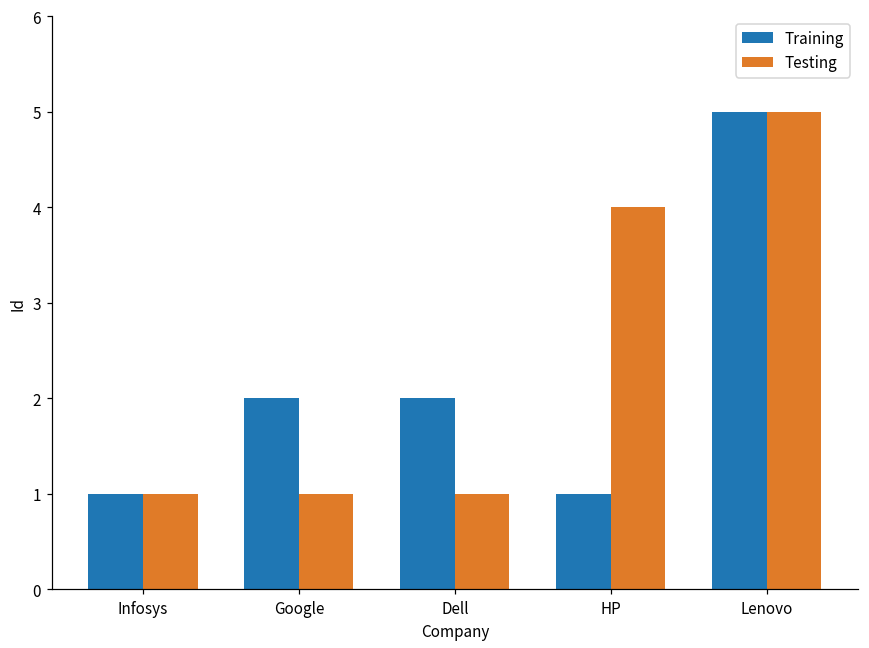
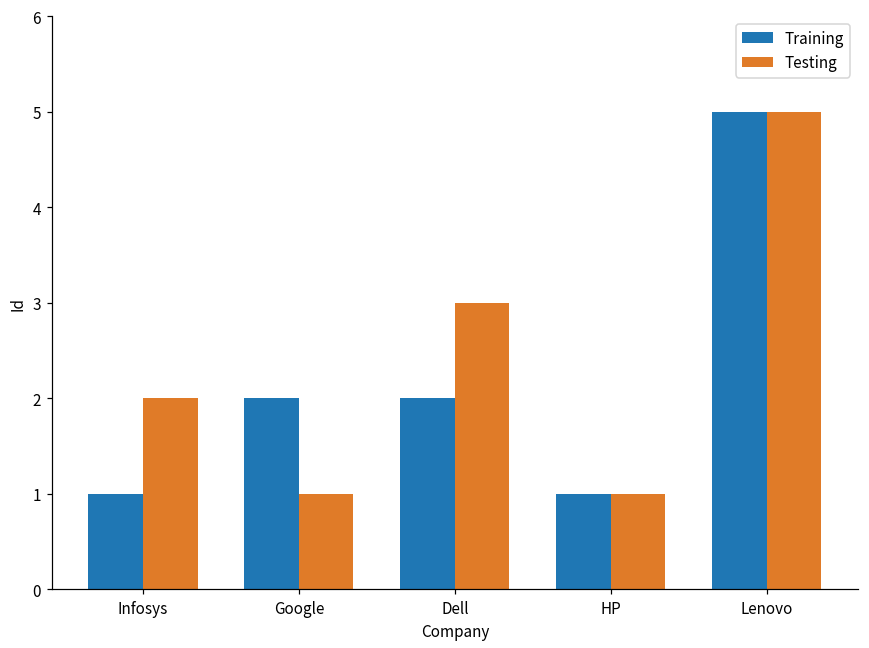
Testing, Infosys: 1 -> 2
Testing, Dell: 1 -> 3
Testing, HP: 4 -> 1
